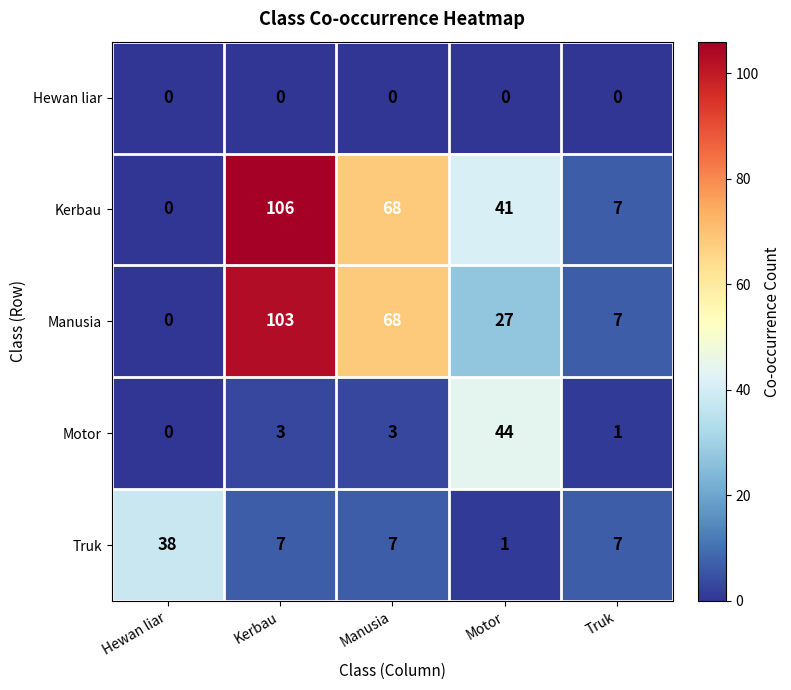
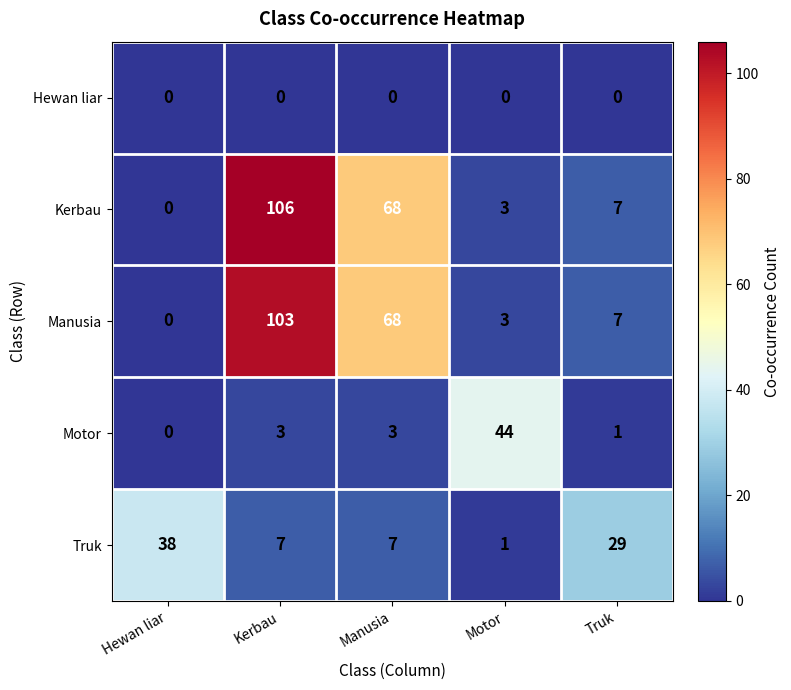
Kerbau, Motor: 41 -> 3
Manusia, Motor: 27 -> 3
Truk, Truk: 7 -> 29
